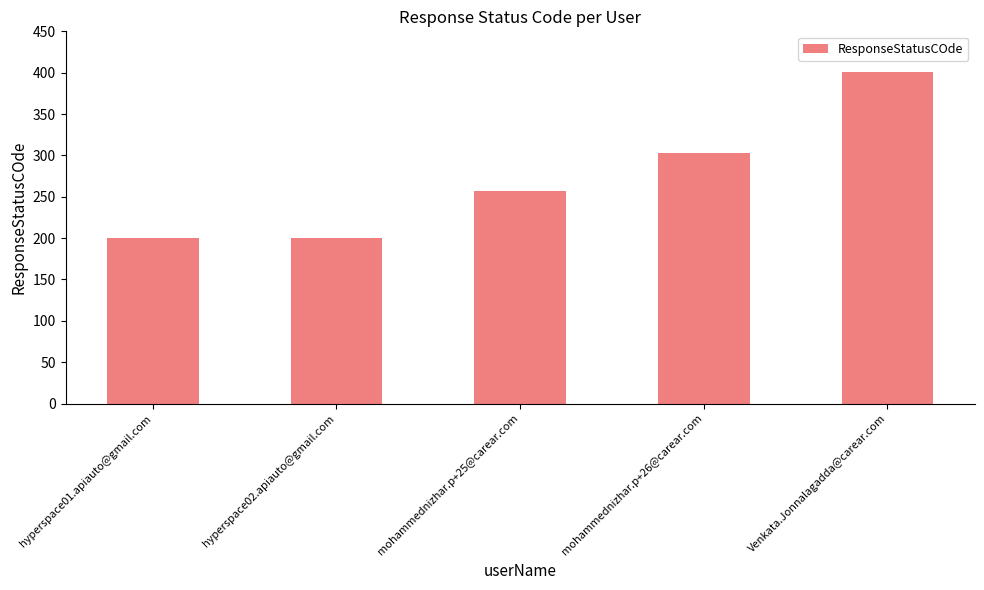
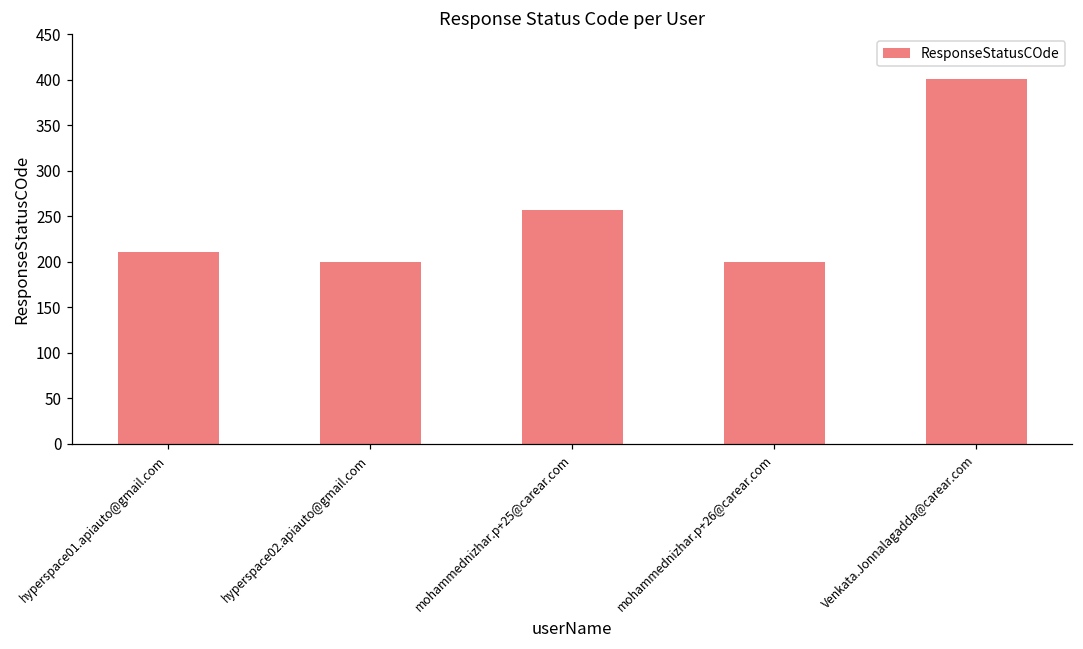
hyperspace01.apiauto@gmail.com: 200 -> 210
mohammednizhar.p+26@carear.com: 300 -> 200
